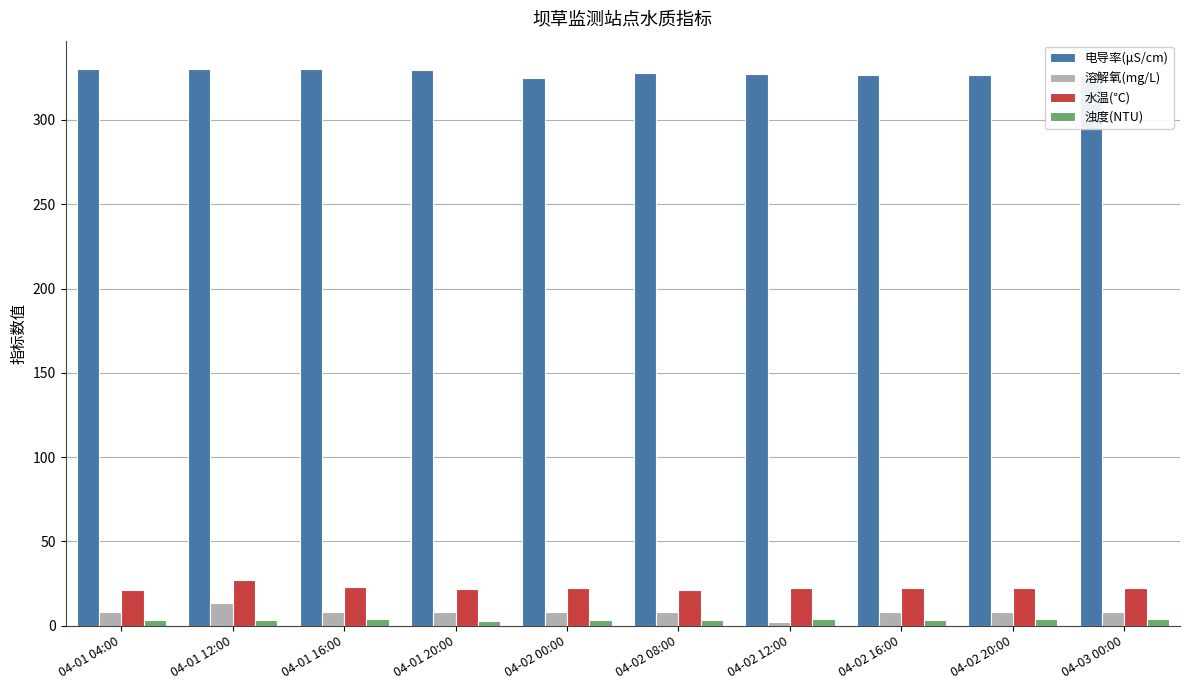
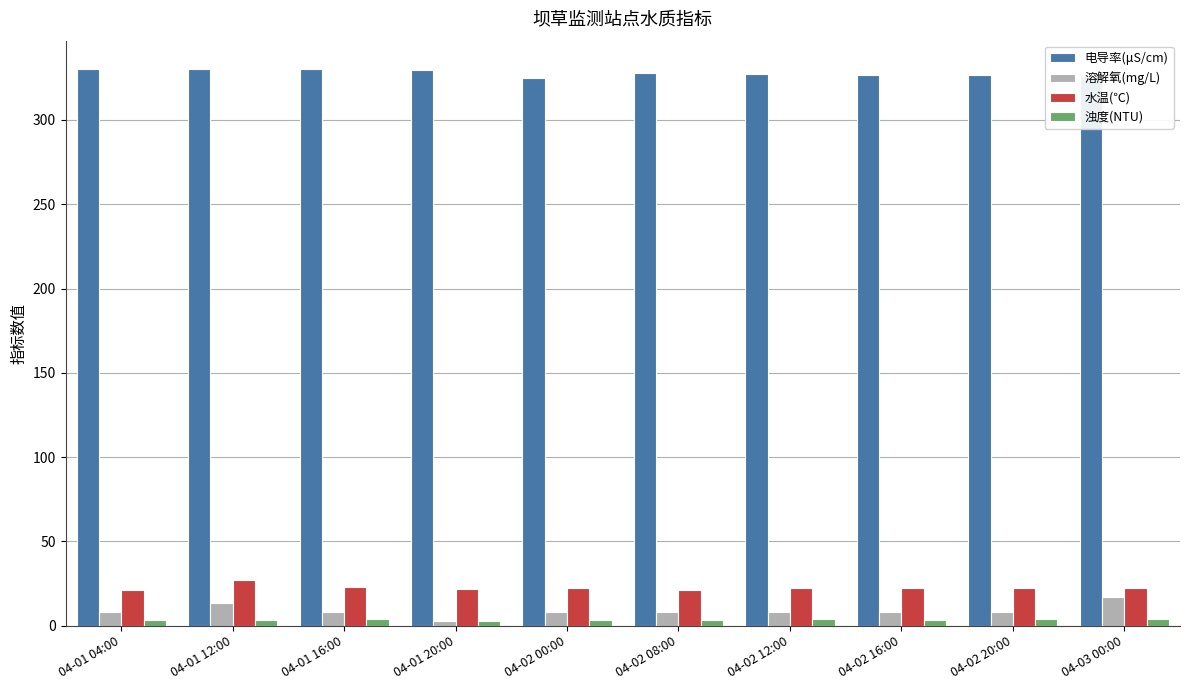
溶解氧(mg/L), 04-01 20:00: 8 -> 3
溶解氧(mg/L), 04-02 12:00: 2 -> 8
溶解氧(mg/L), 04-03 00:00: 8 -> 17
